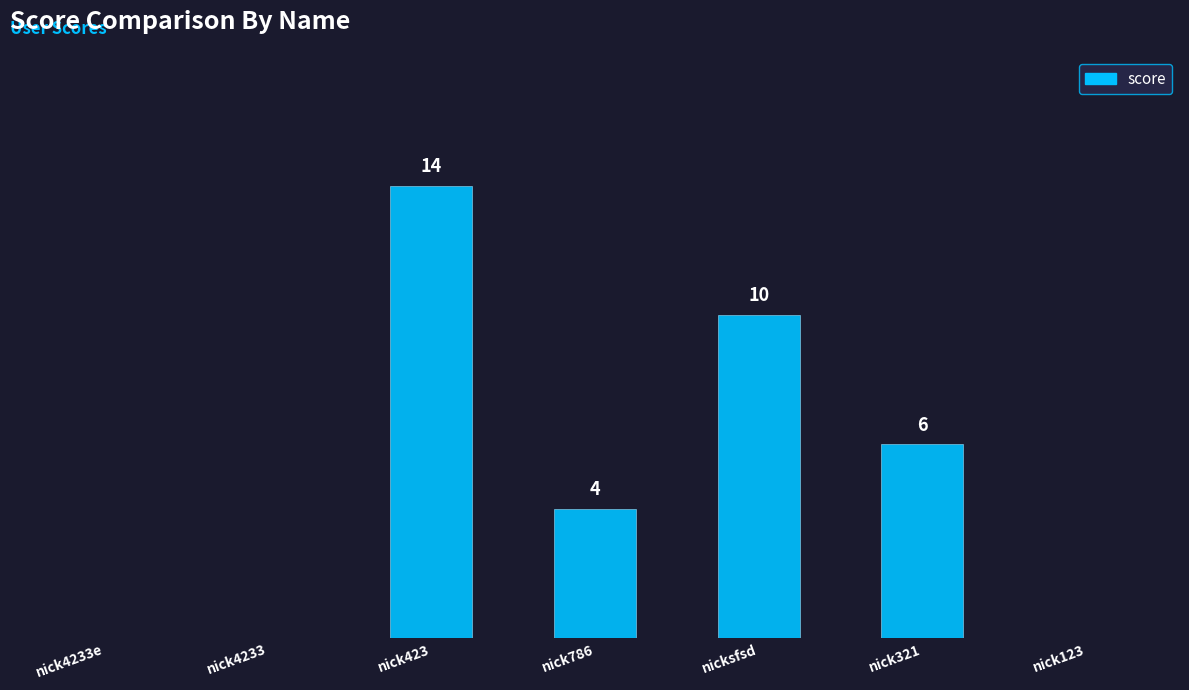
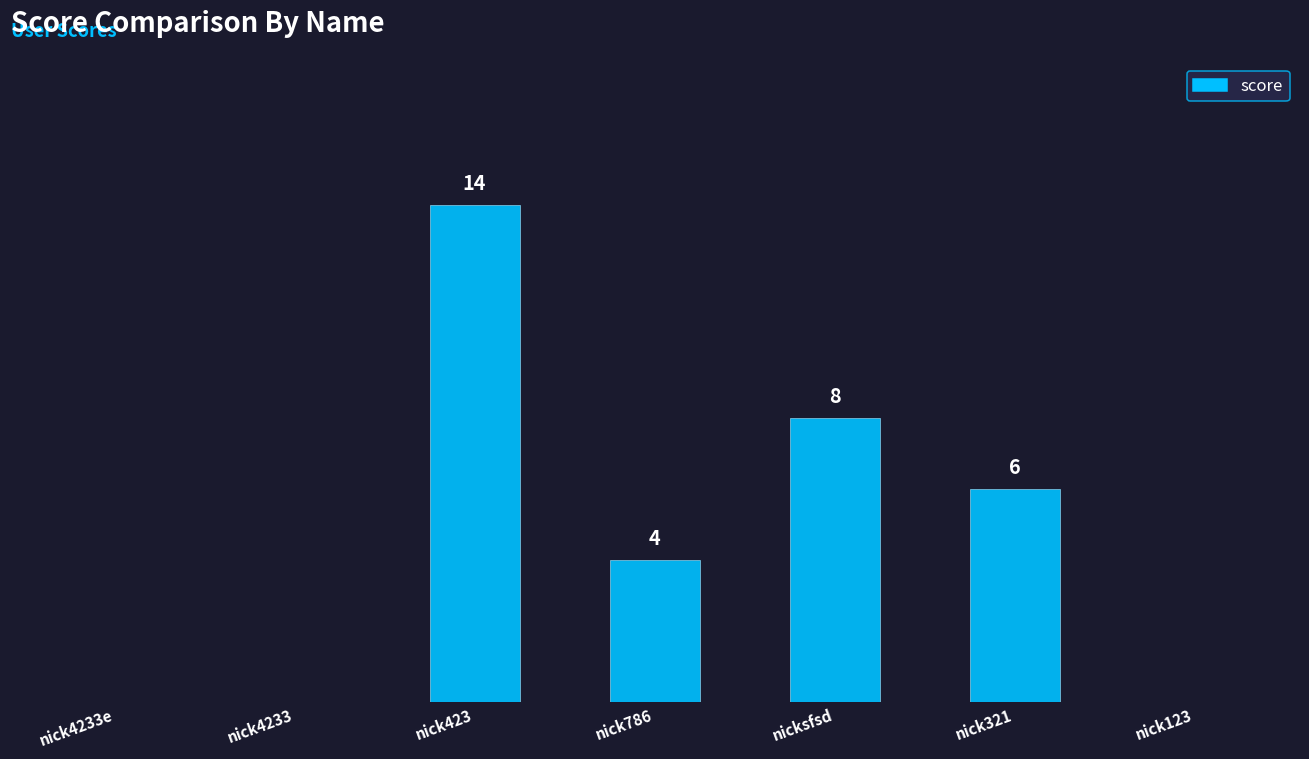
nicksfsd: 10 -> 8
